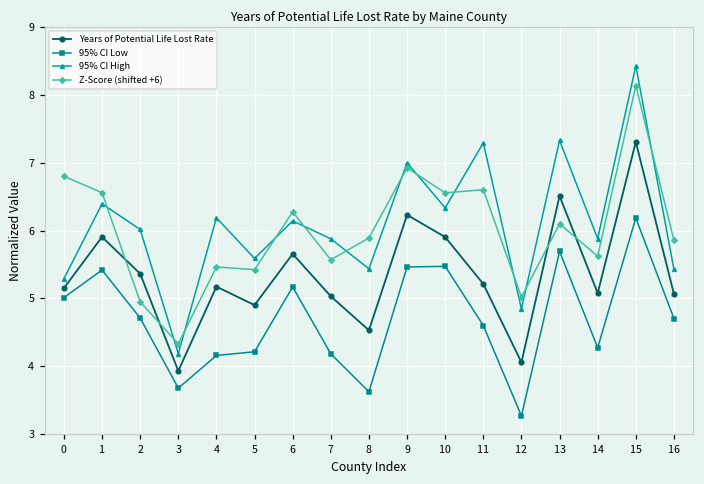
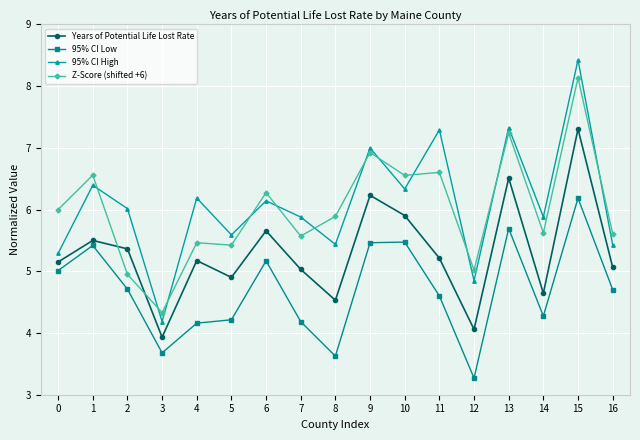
Z-Score (shifted +6), 0: 6.8 -> 6.0
Years of Potential Life Lost Rate, 1: 5.9 -> 5.5
Z-Score (shifted +6), 13: 6.1 -> 7.2
Years of Potential Life Lost Rate, 14: 5.1 -> 4.6
Z-Score (shifted +6), 16: 5.9 -> 5.6
